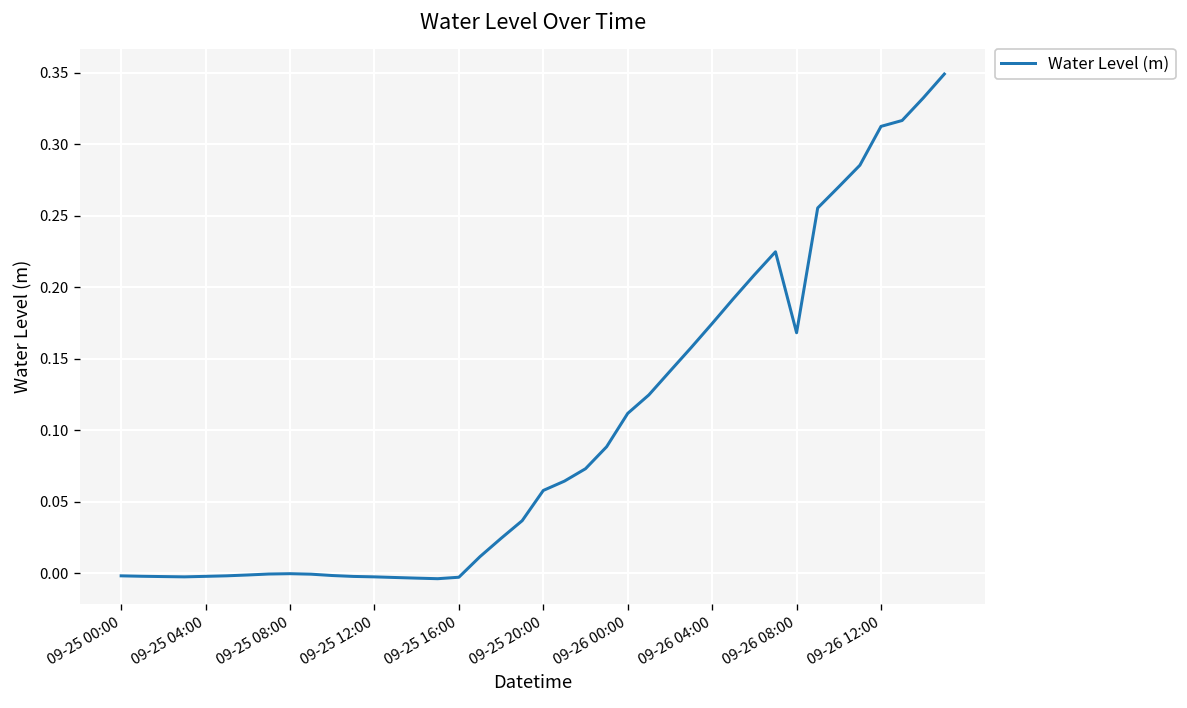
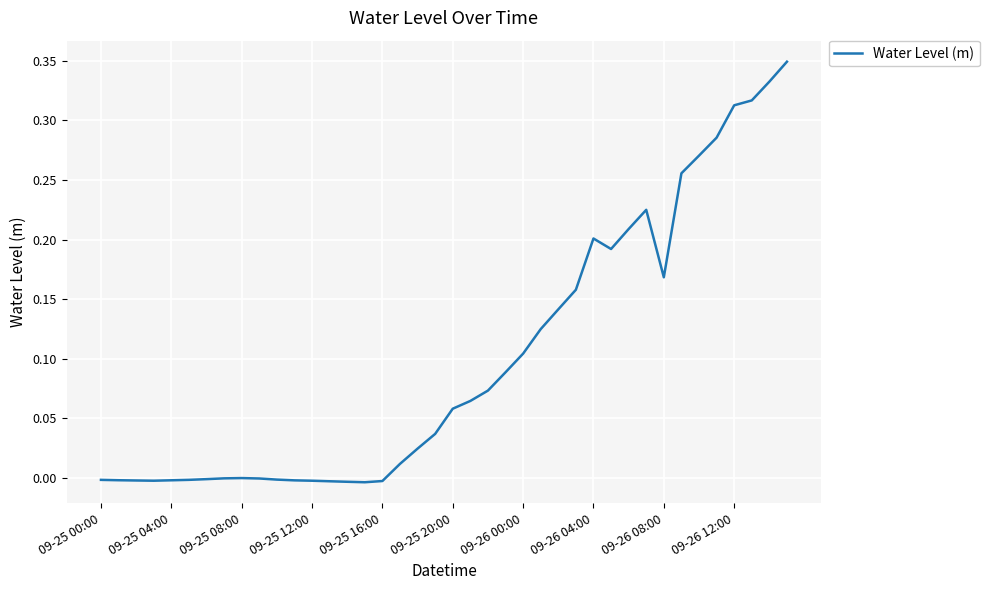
09-26 00:00: 0.112 -> 0.104
09-26 04:00: 0.175 -> 0.201
